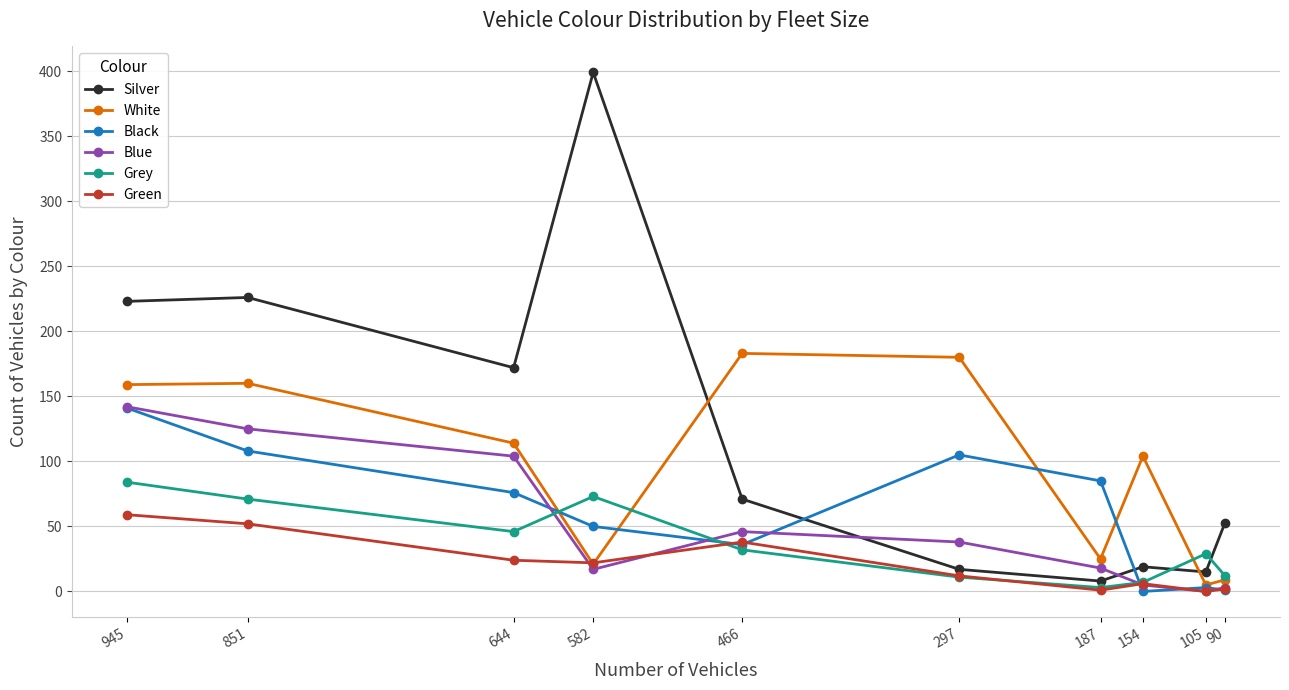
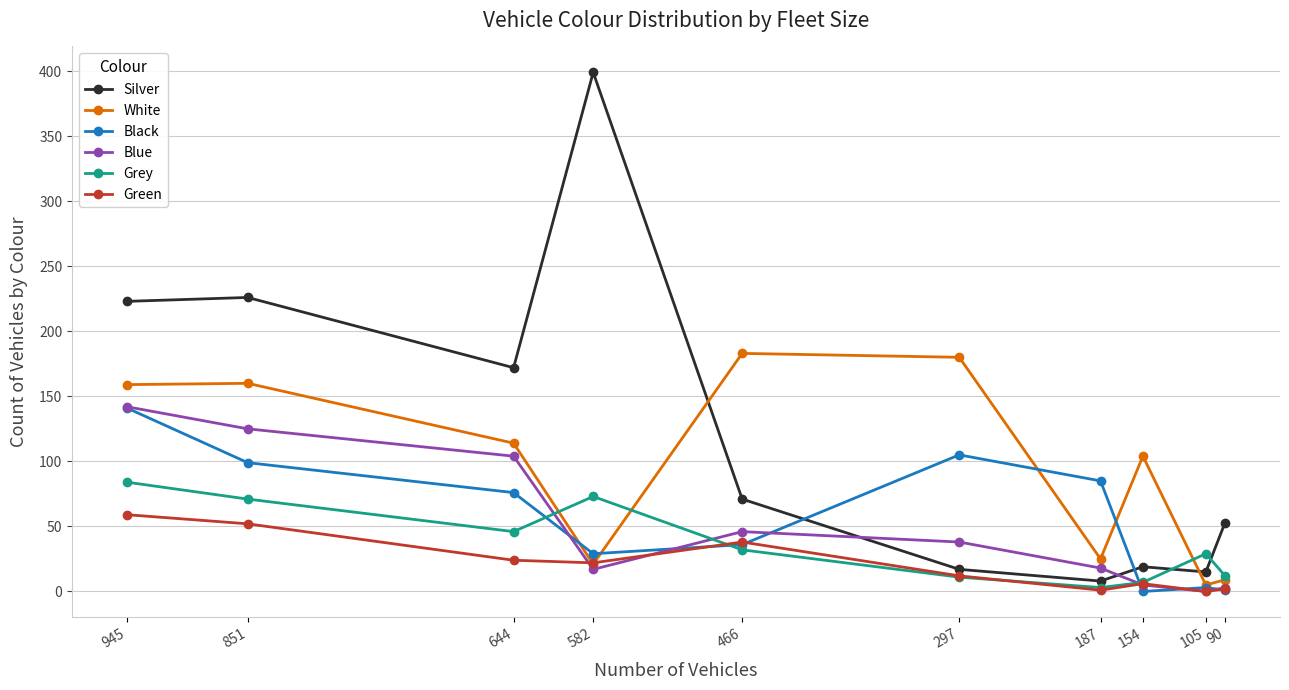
Black, 851: 108 -> 99
Black, 582: 50 -> 29
